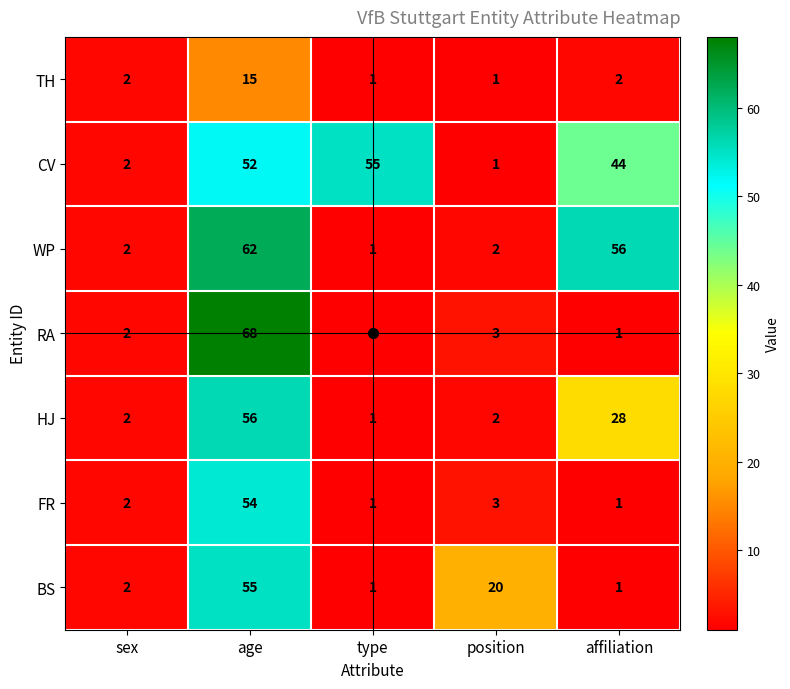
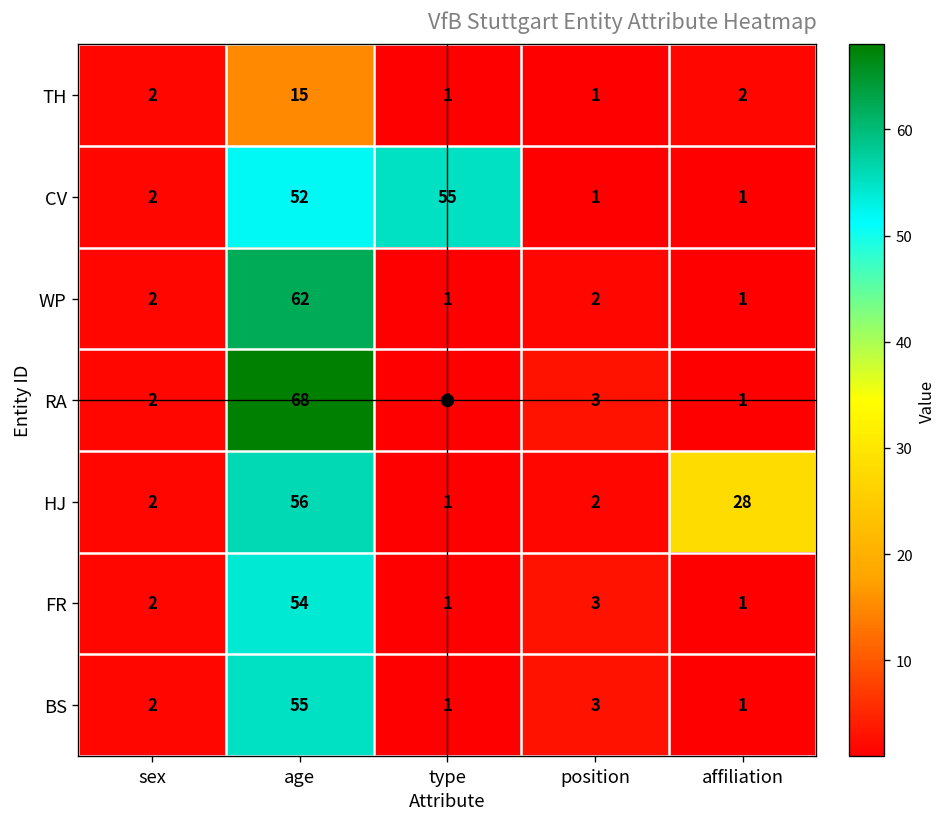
CV, affiliation: 44 -> 1
WP, affiliation: 56 -> 1
BS, position: 20 -> 3
